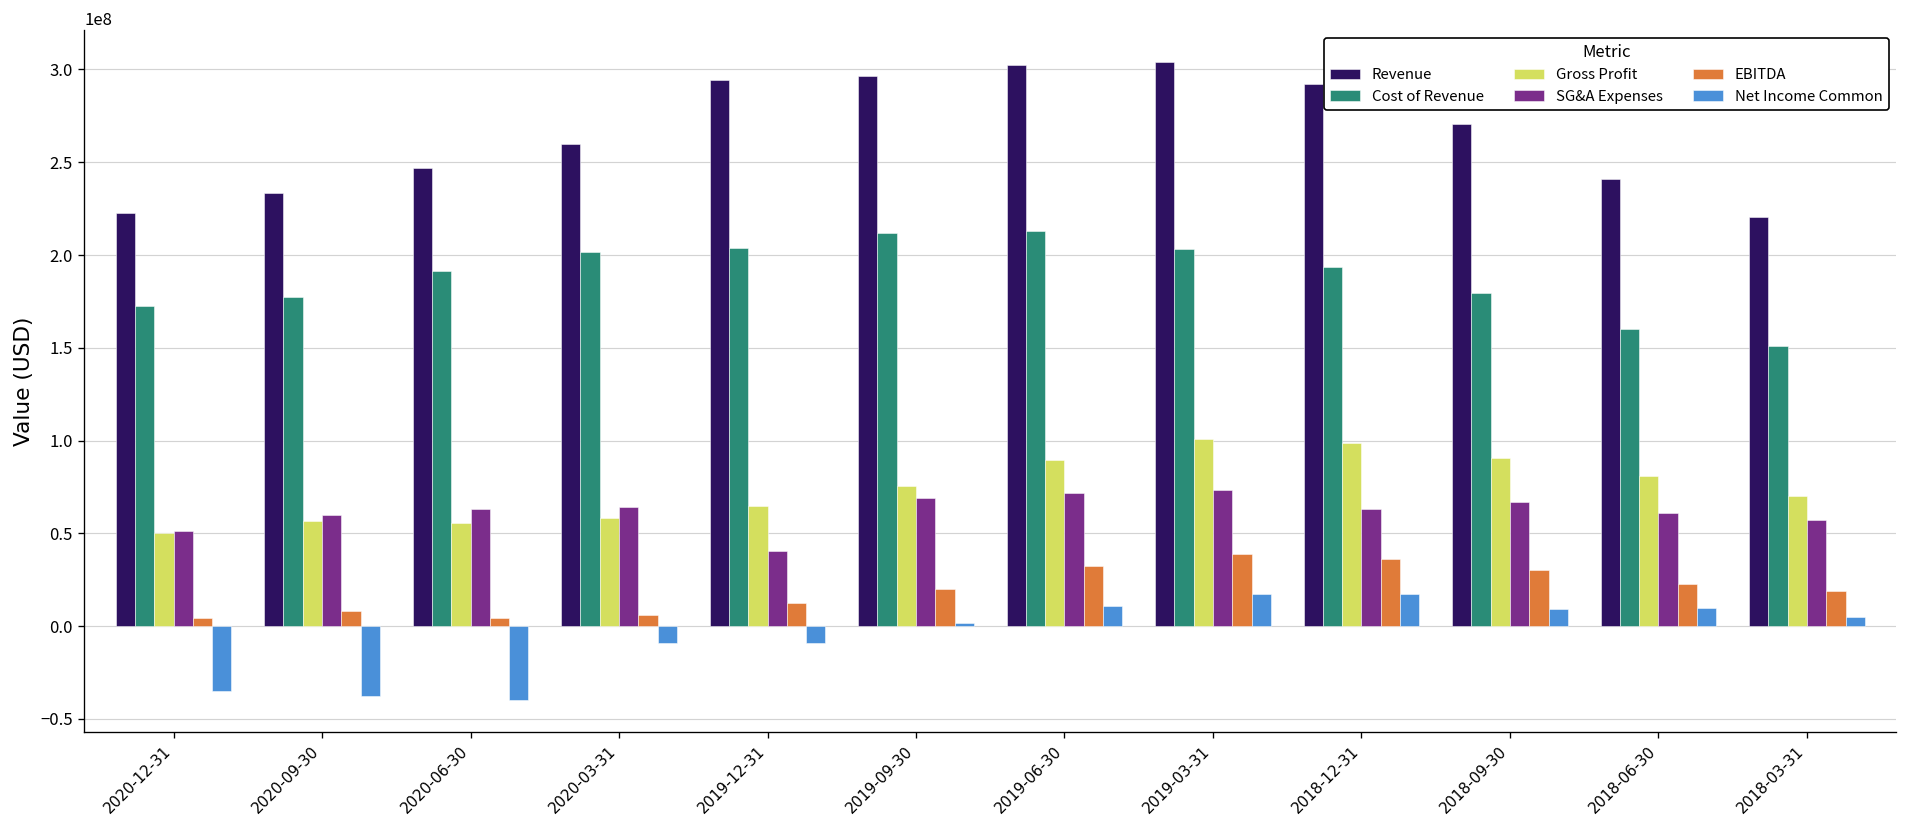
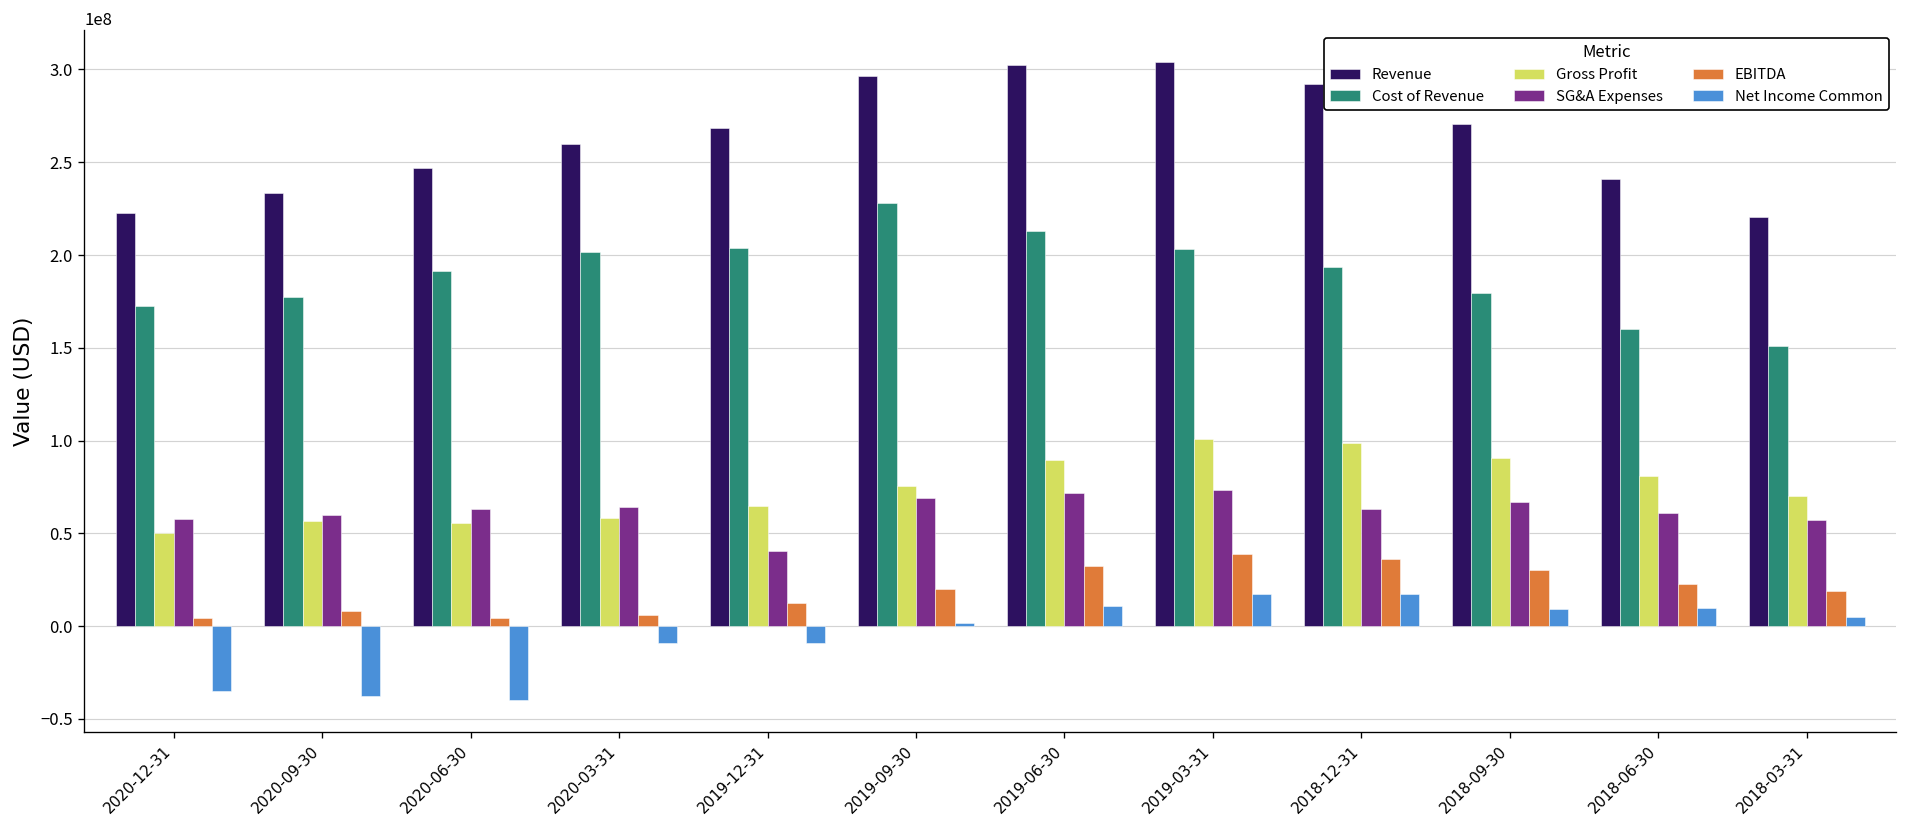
SG&A Expenses, 2020-12-31: 51000000 -> 57000000
Revenue, 2019-12-31: 294000000 -> 269000000
Cost of Revenue, 2019-09-30: 212000000 -> 228000000
